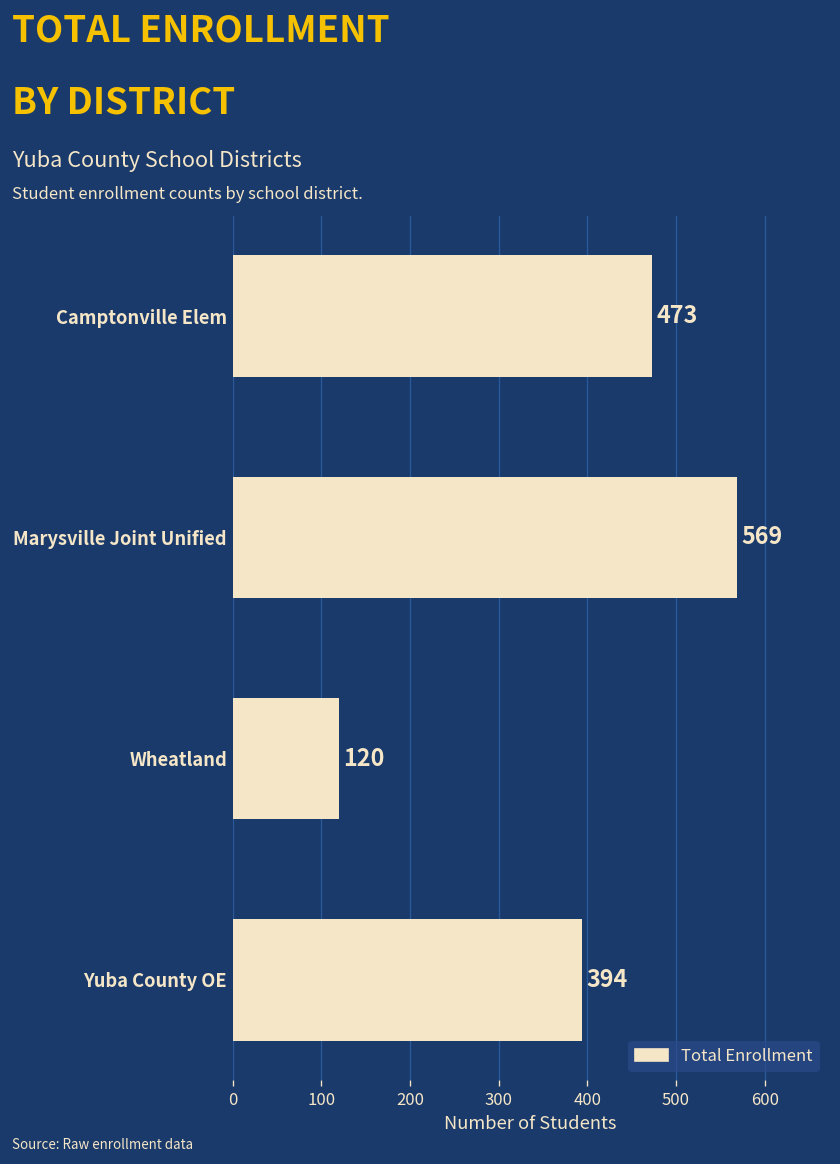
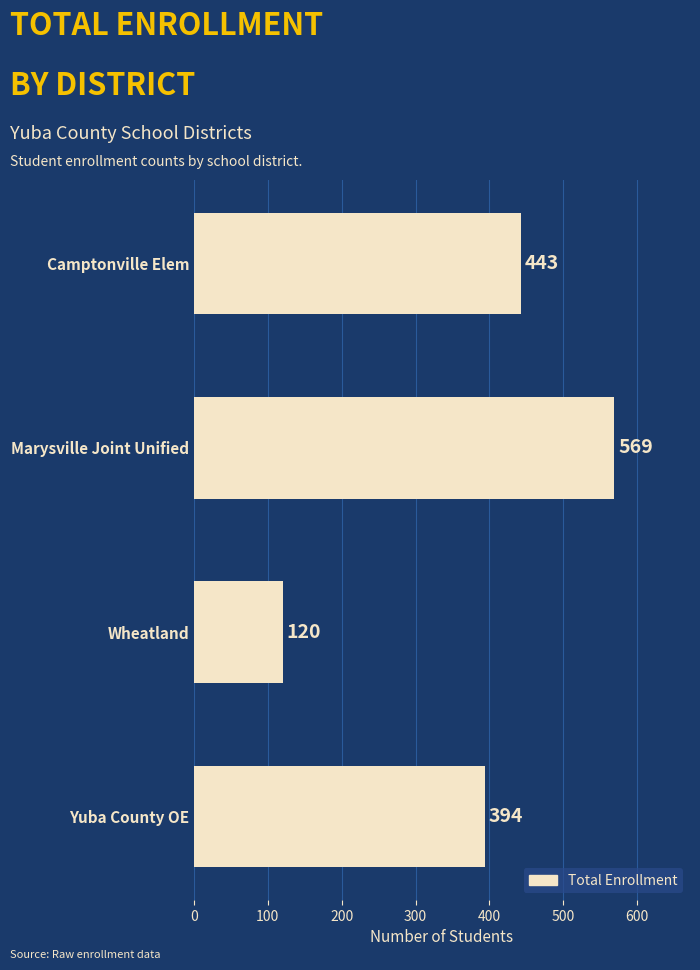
Camptonville Elem: 473 -> 443
